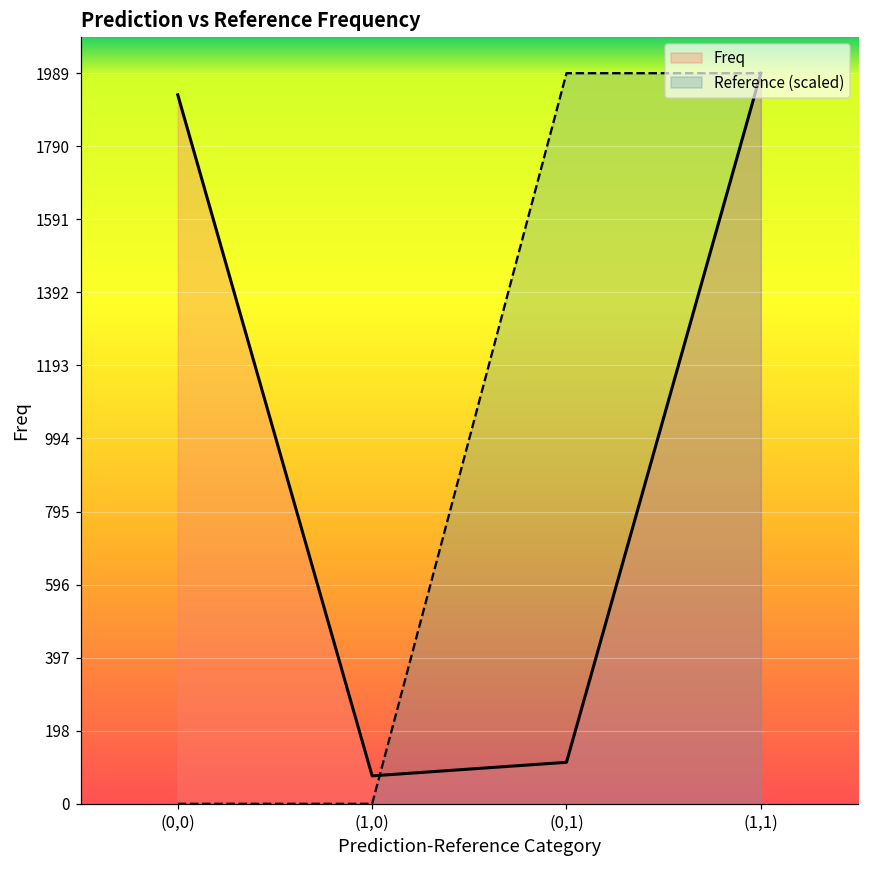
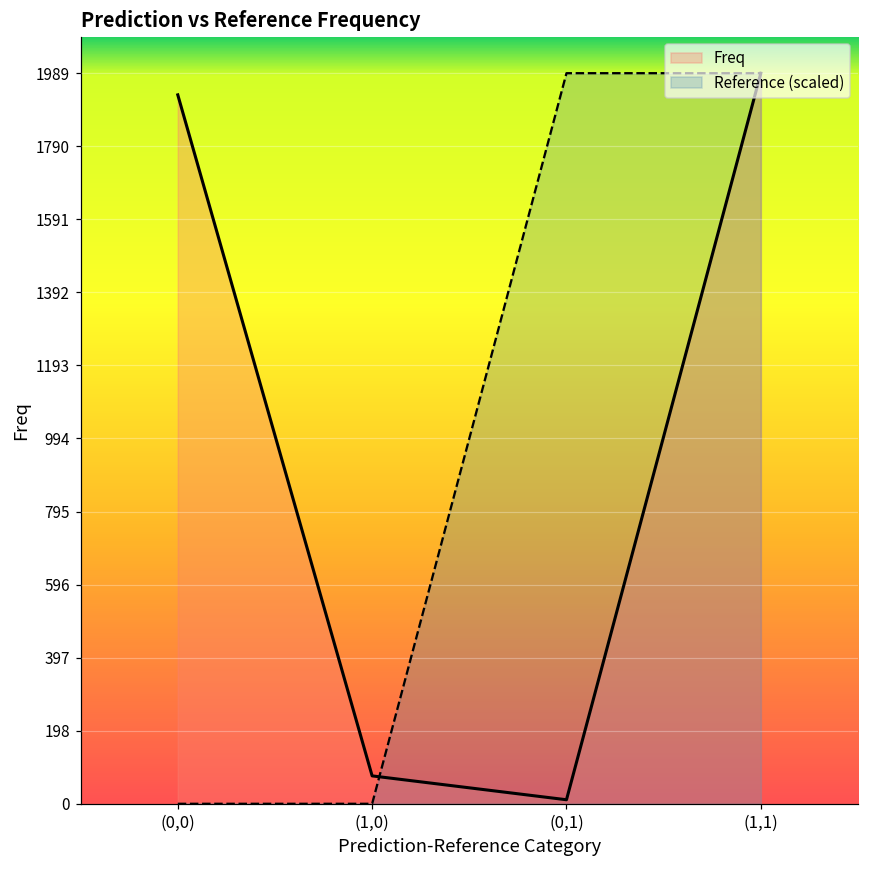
Freq, (0,1): 110 -> 10
